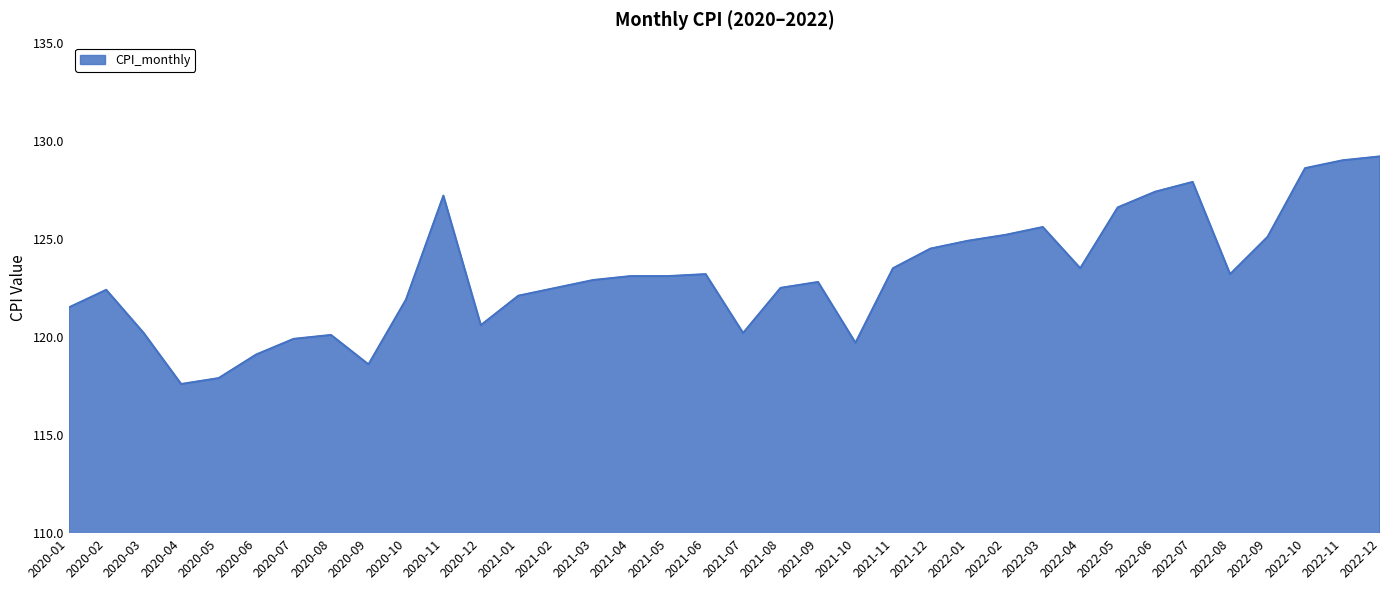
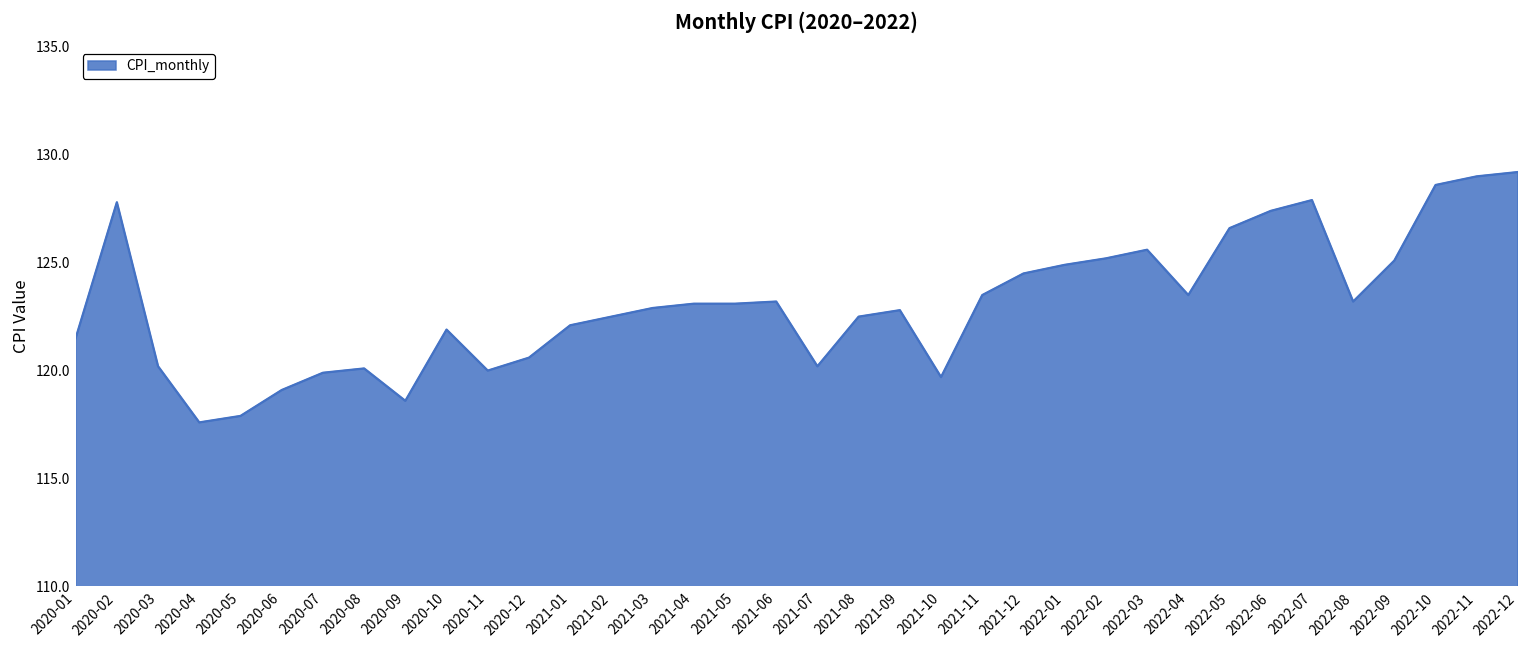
2020-02: 122.4 -> 127.8
2020-11: 127.2 -> 120.0
